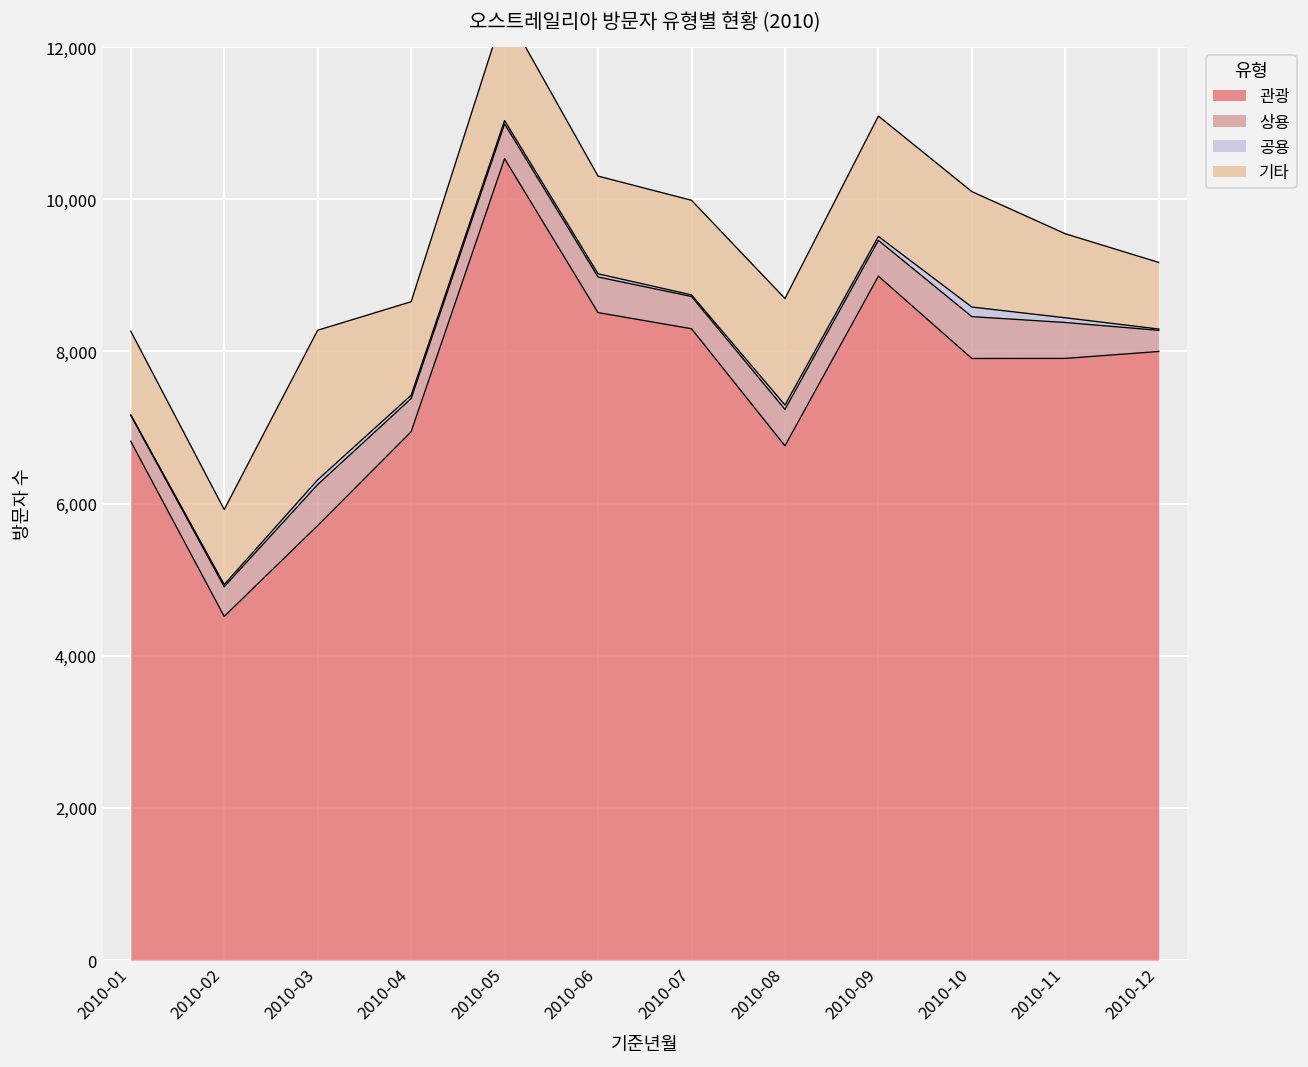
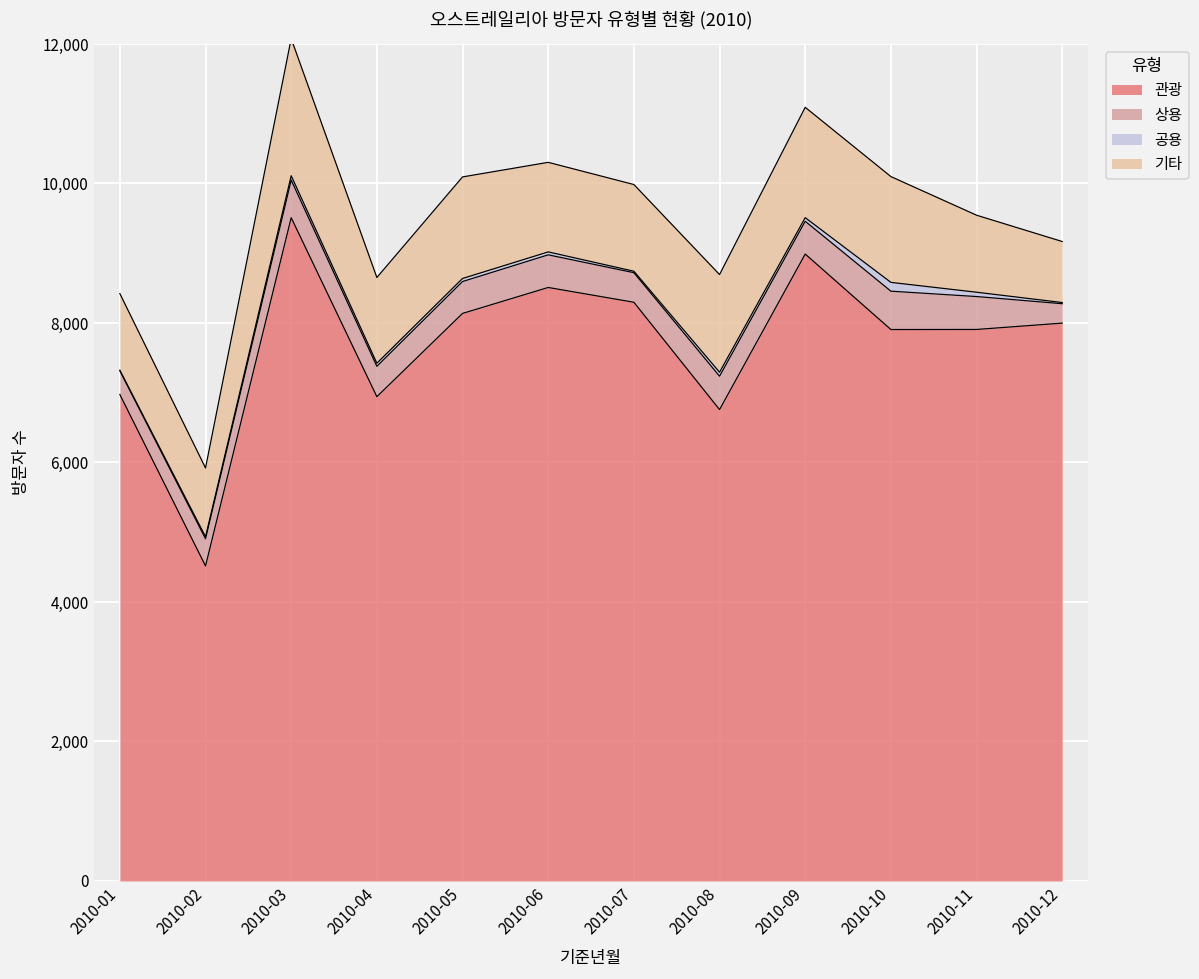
관광, 2010-01: 6,800 -> 7,000
관광, 2010-03: 5,700 -> 9,500
관광, 2010-05: 10,500 -> 8,100
